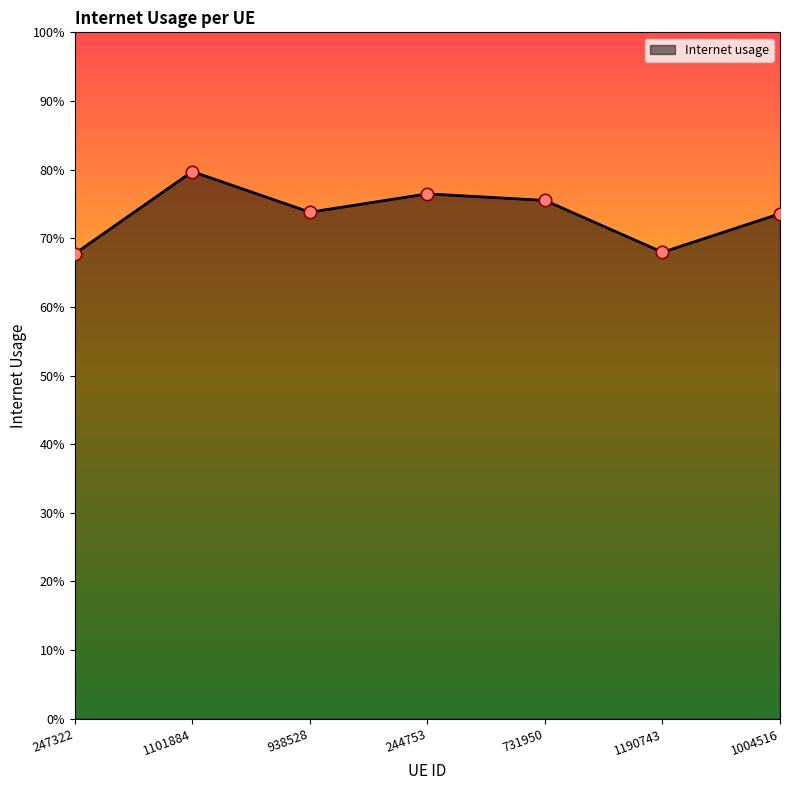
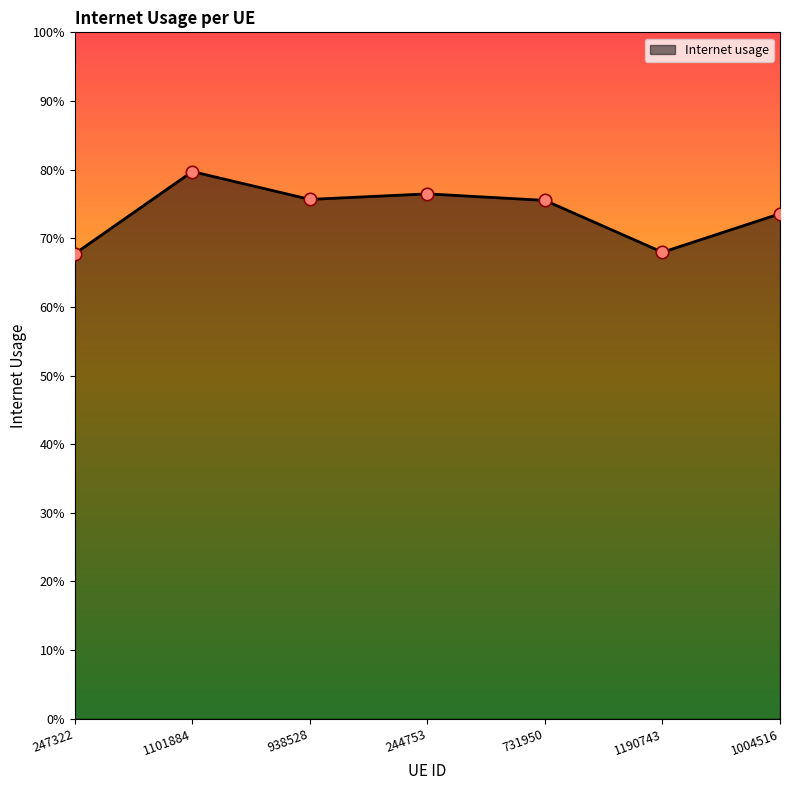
938528: 74% -> 76%
